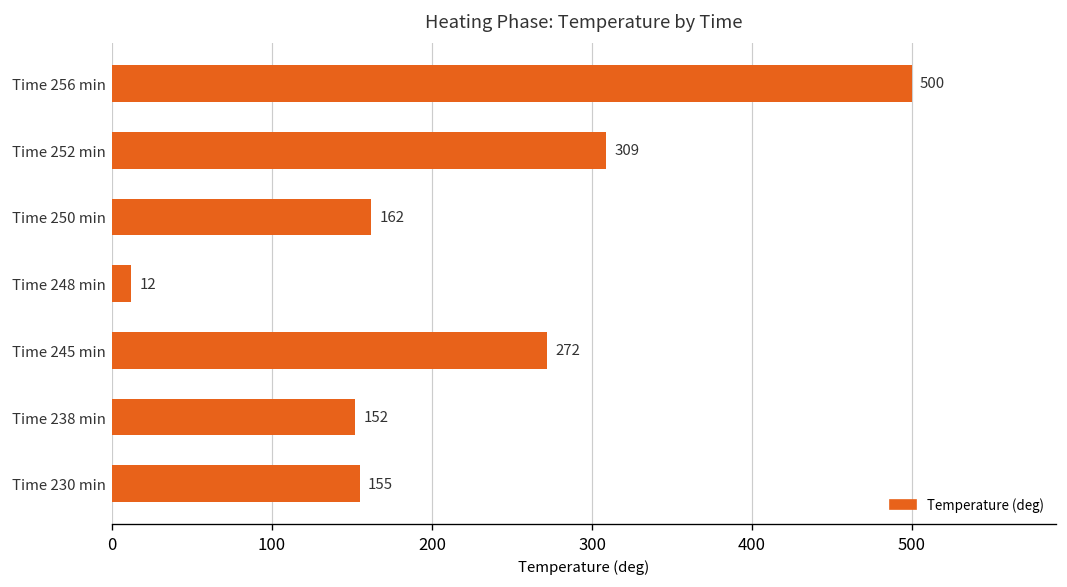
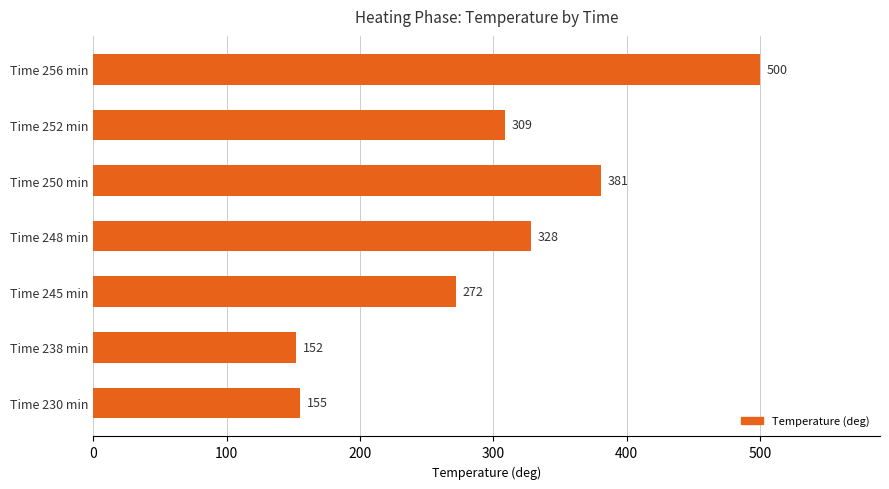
Time 250 min: 162 -> 381
Time 248 min: 12 -> 328
